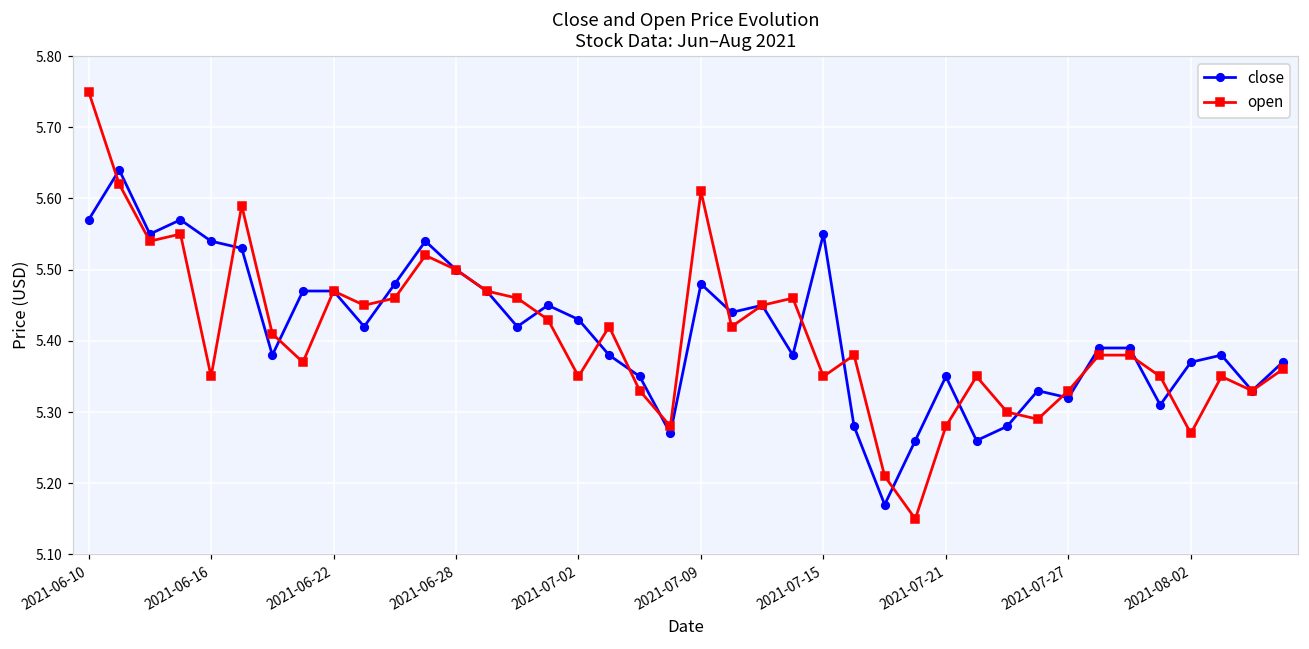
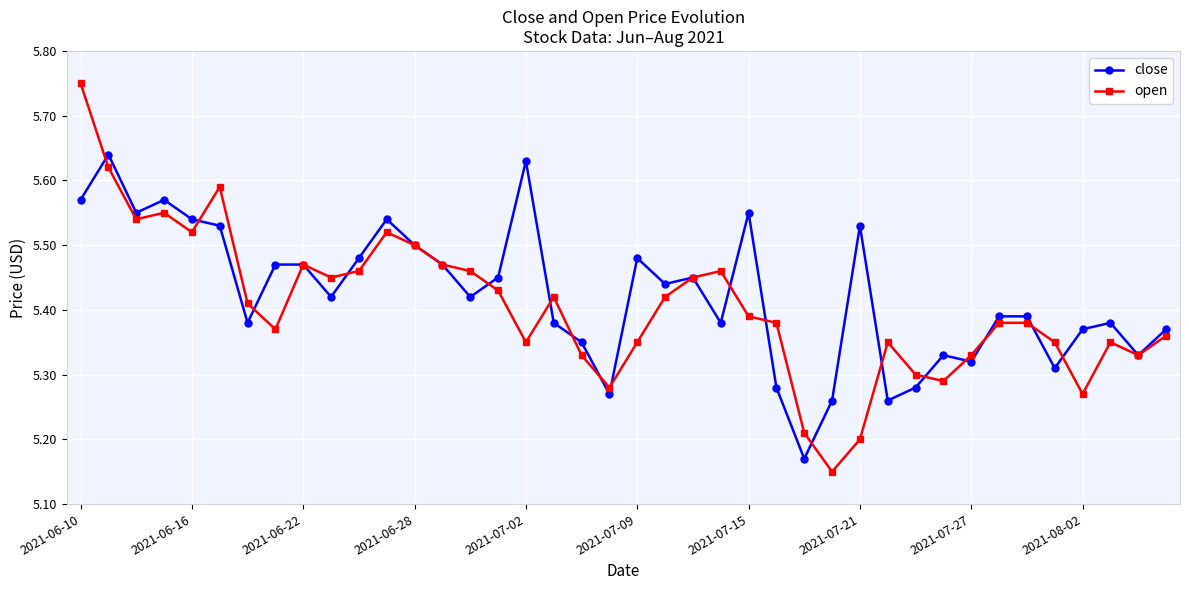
open, 2021-06-16: 5.35 -> 5.52
close, 2021-07-02: 5.43 -> 5.63
open, 2021-07-09: 5.61 -> 5.35
open, 2021-07-15: 5.35 -> 5.39
close, 2021-07-21: 5.35 -> 5.53
open, 2021-07-21: 5.28 -> 5.20
